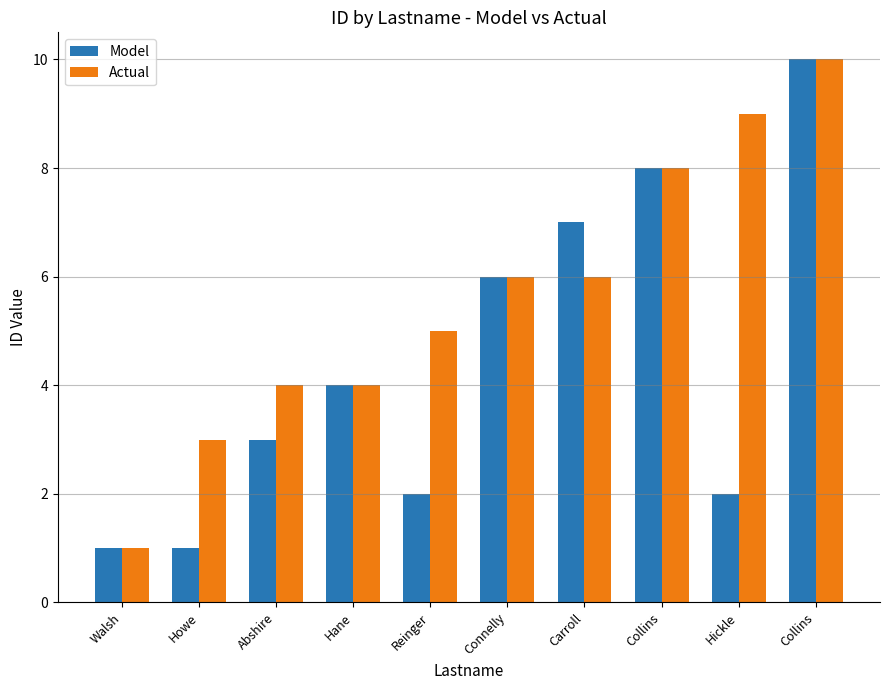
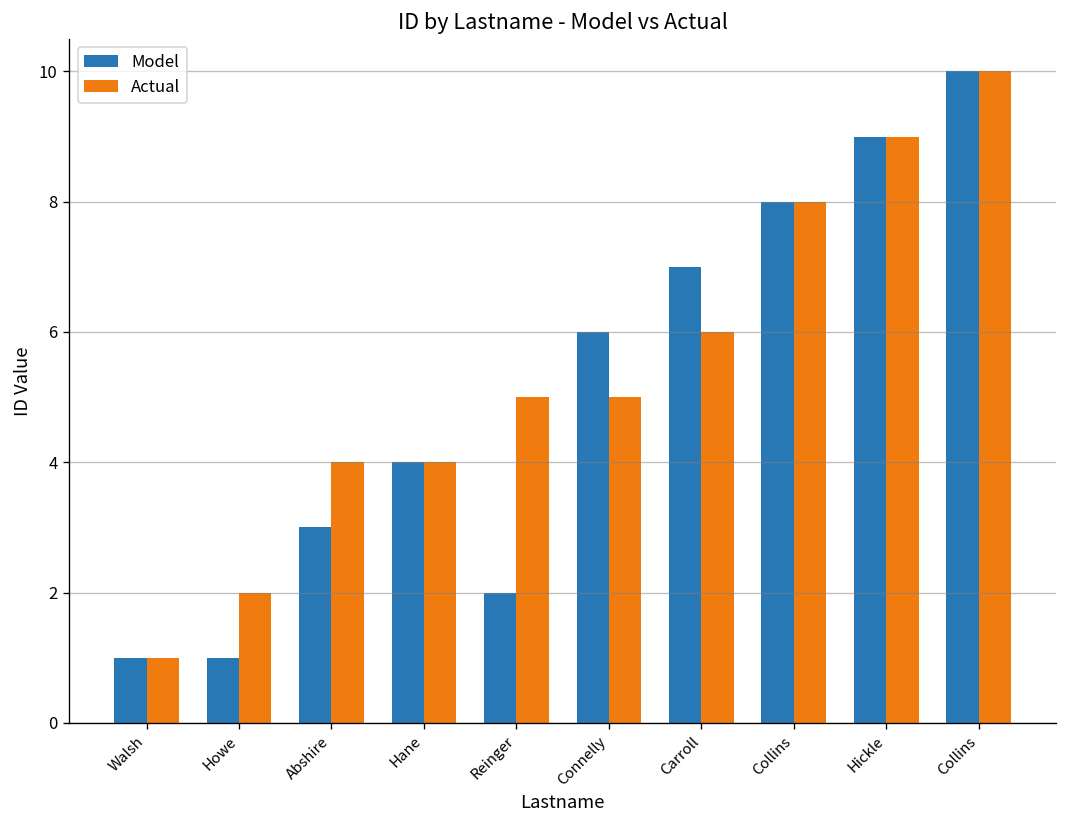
Actual, Howe: 3 -> 2
Actual, Connelly: 6 -> 5
Model, Hickle: 2 -> 9
